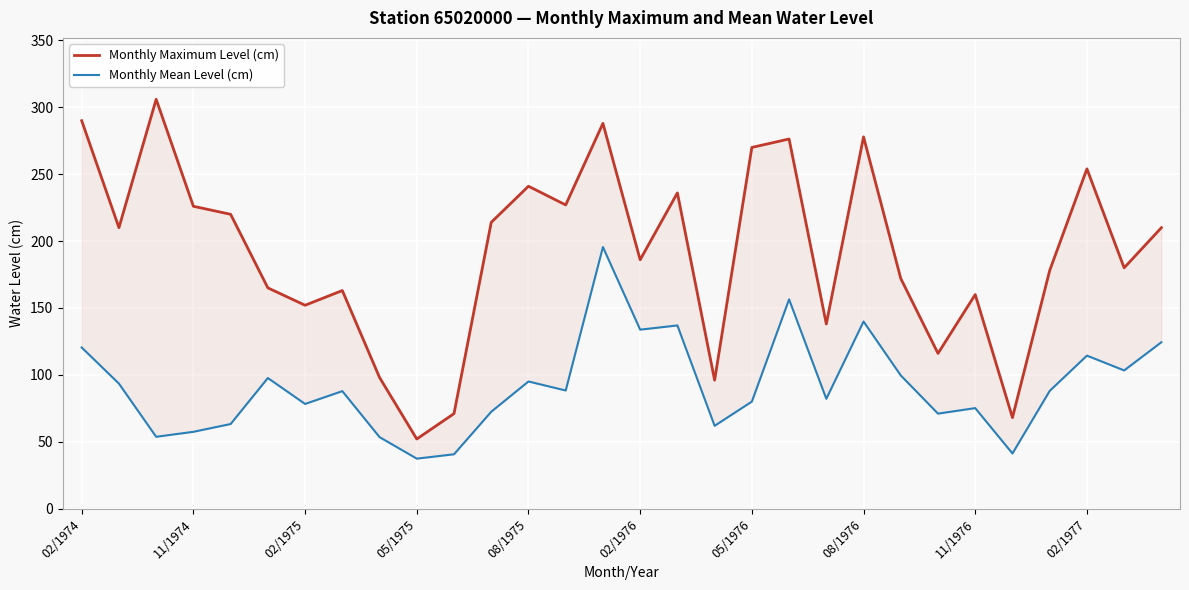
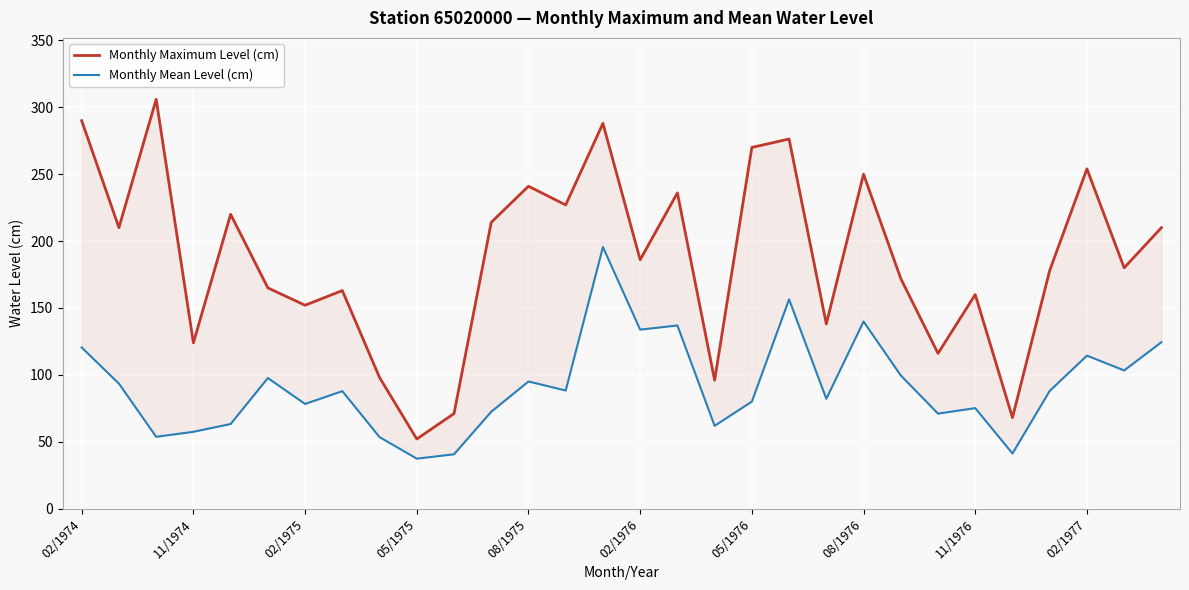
Monthly Maximum Level (cm), 11/1974: 226 -> 124
Monthly Maximum Level (cm), 08/1976: 278 -> 250
